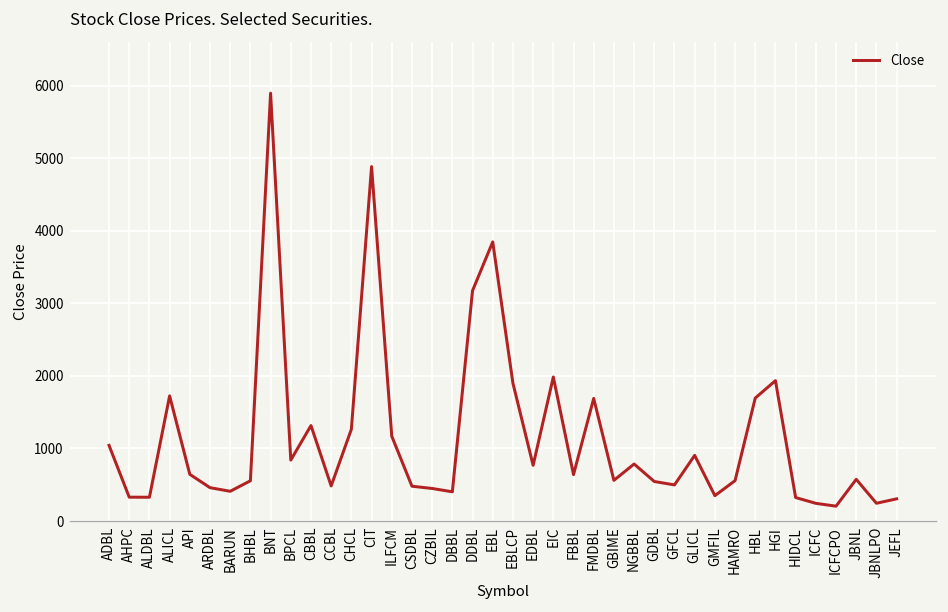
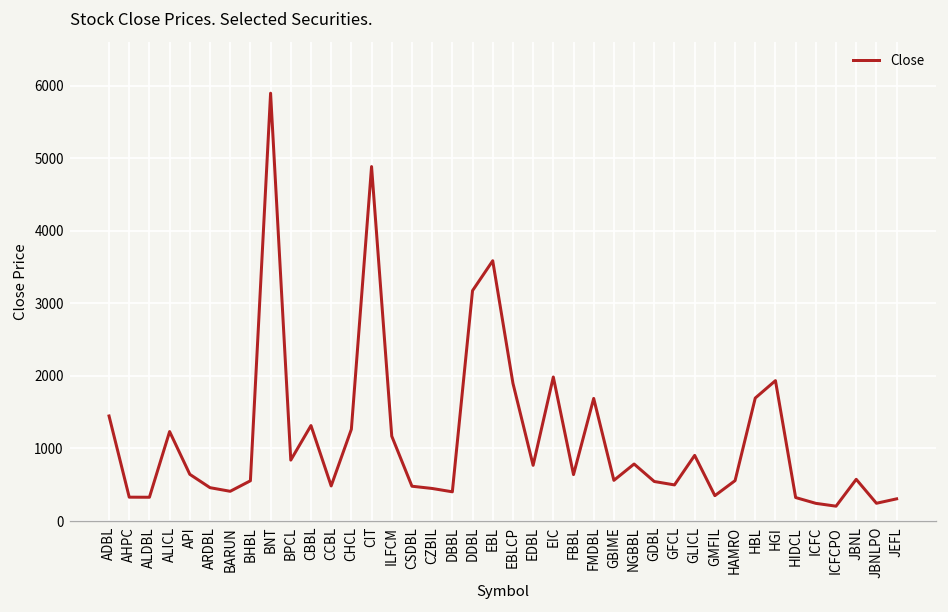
ADBL: 1000 -> 1400
ALICL: 1700 -> 1200
EBL: 3800 -> 3600
